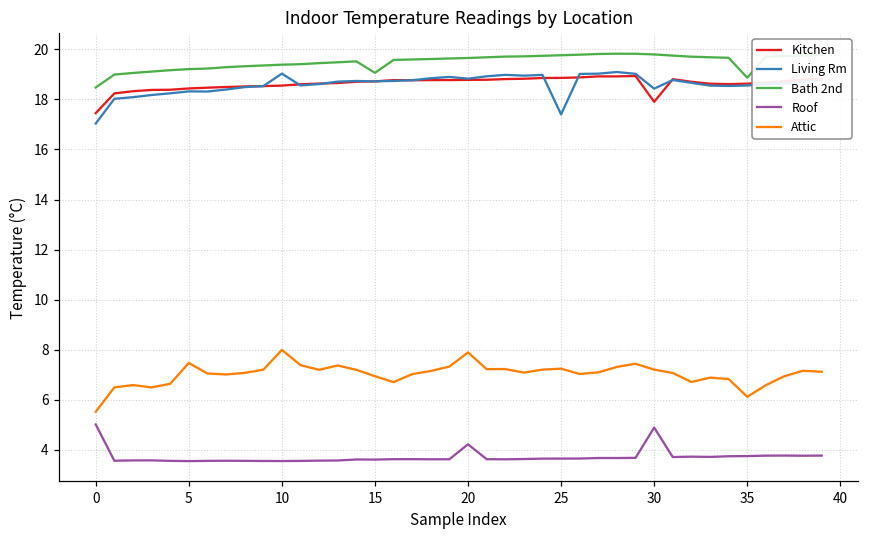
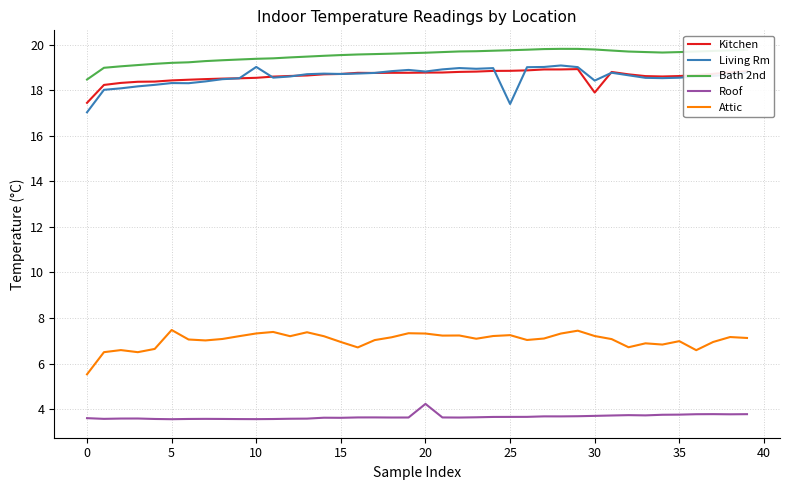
Roof, 0: 5.0 -> 3.6
Attic, 10: 8.0 -> 7.3
Bath 2nd, 15: 19.1 -> 19.6
Attic, 20: 7.9 -> 7.3
Roof, 30: 4.9 -> 3.7
Bath 2nd, 35: 18.9 -> 19.7
Attic, 35: 6.1 -> 7.0
